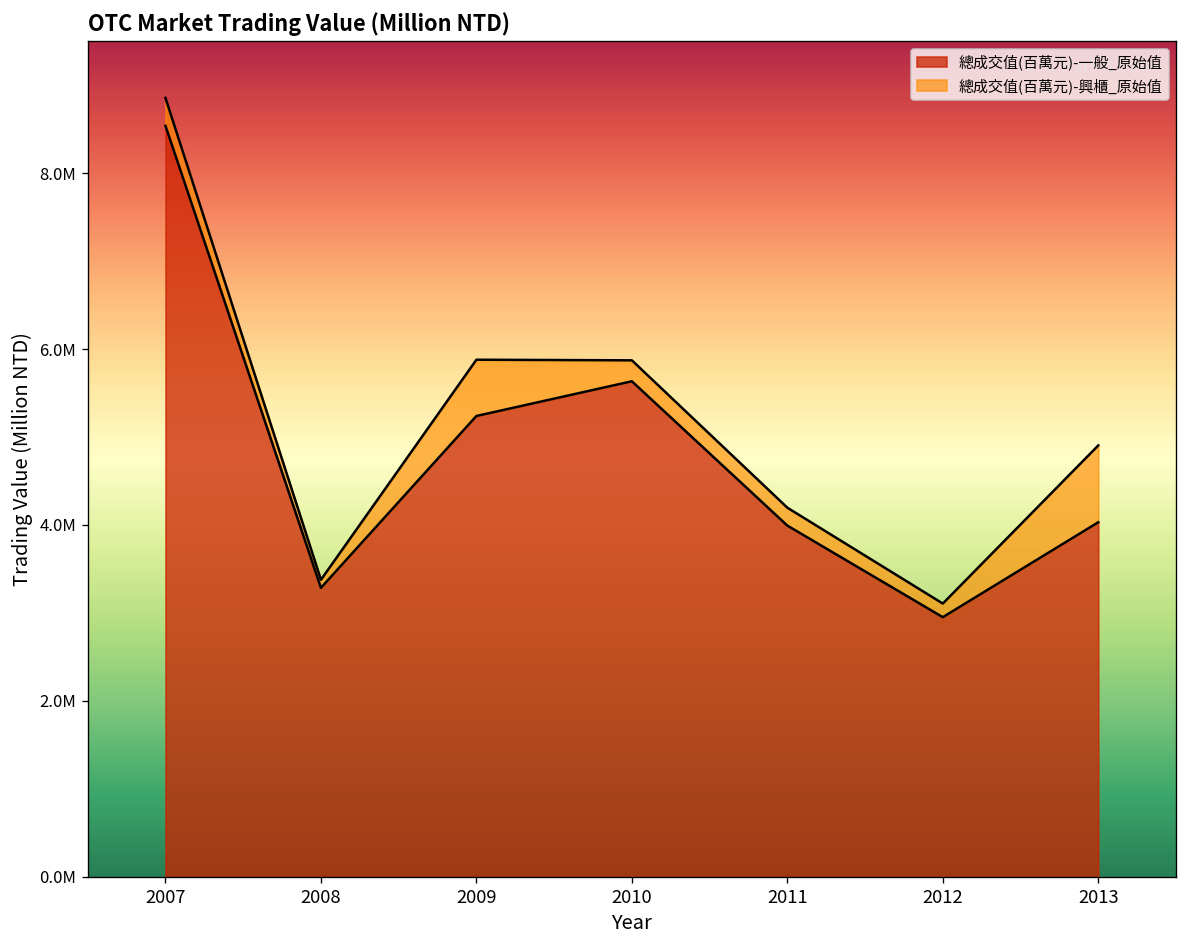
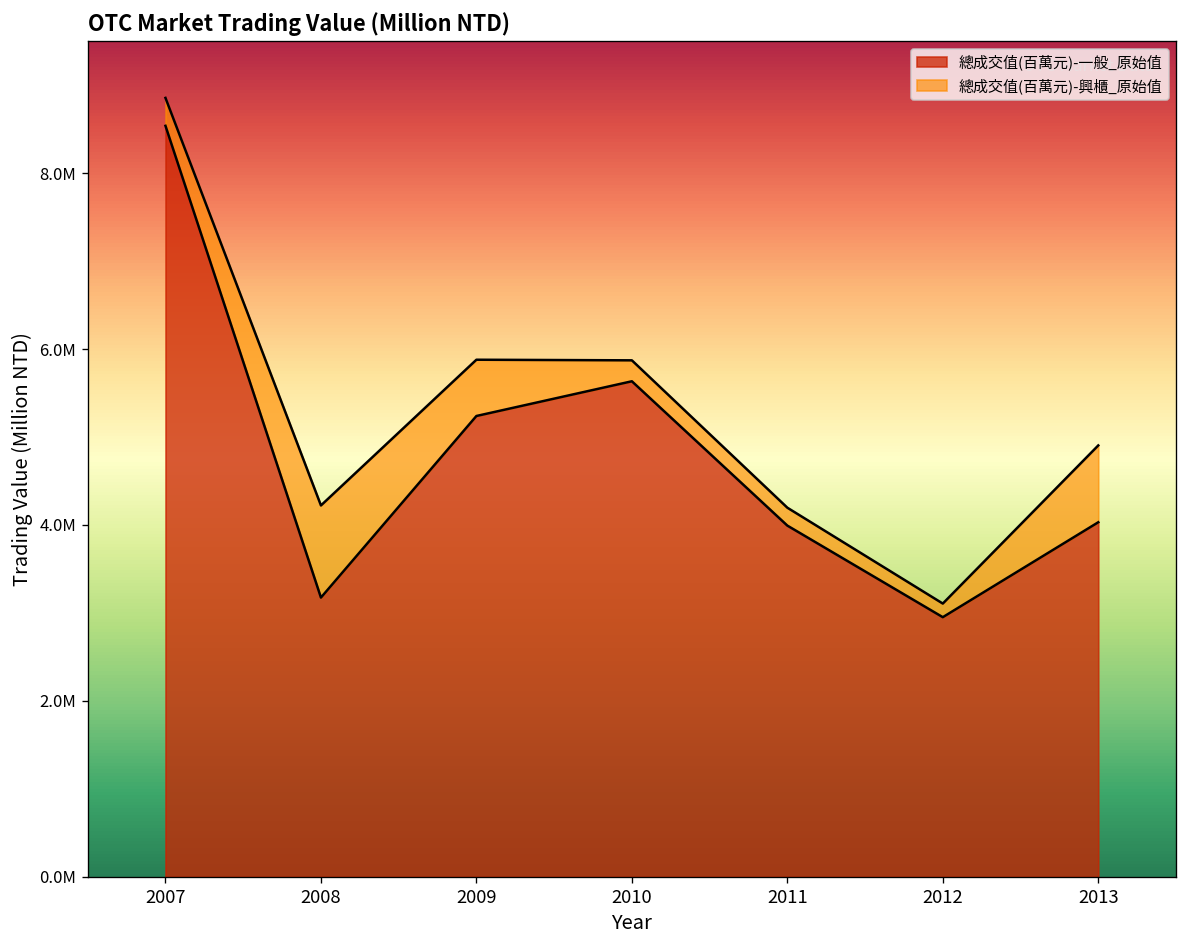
總成交值(百萬元)-一般_原始值, 2008: 3300000 -> 3200000
總成交值(百萬元)-興櫃_原始值, 2008: 100000 -> 1000000
